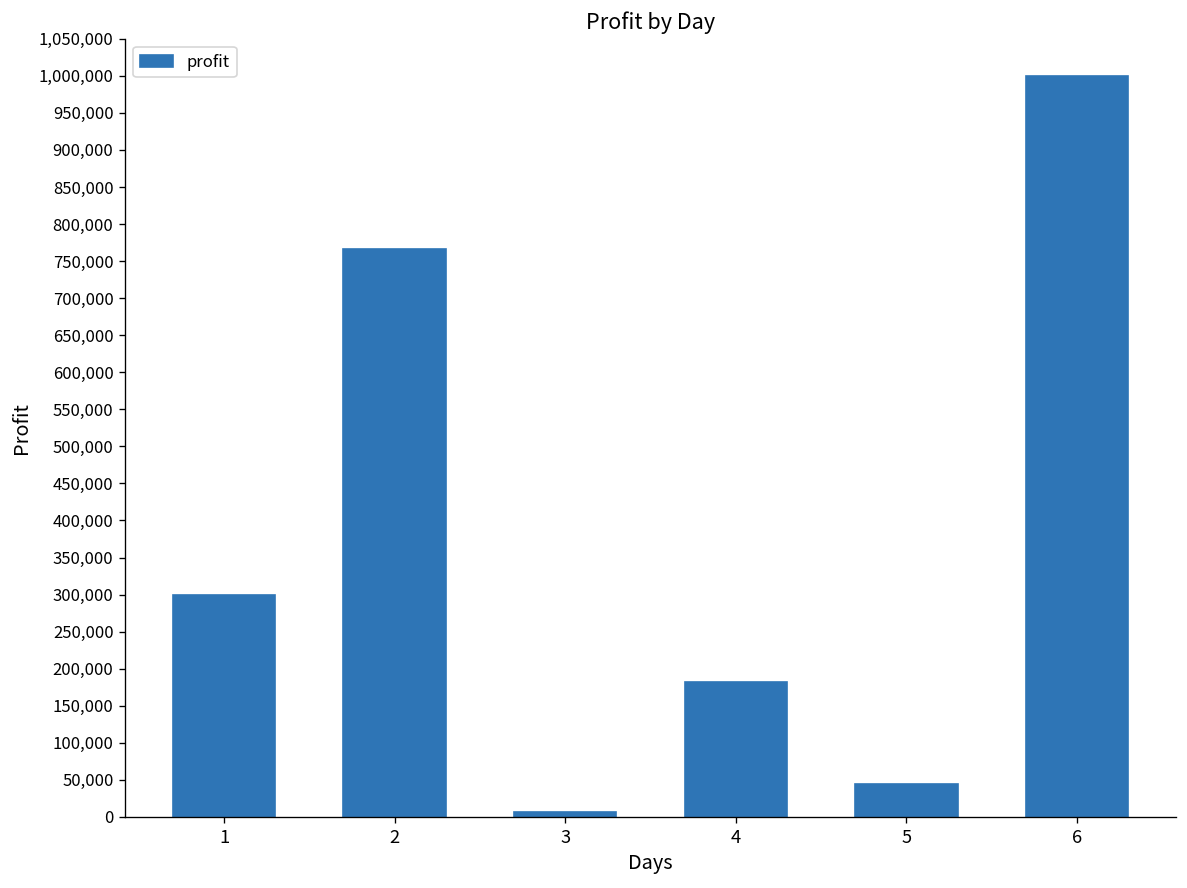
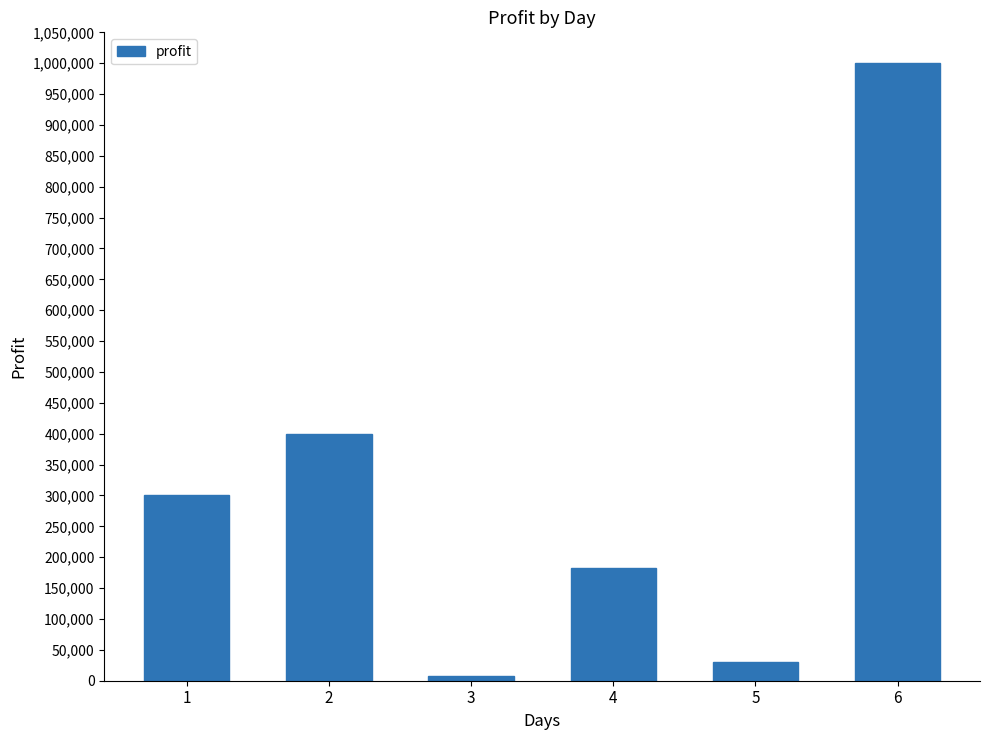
2: 770,000 -> 400,000
5: 40,000 -> 30,000
